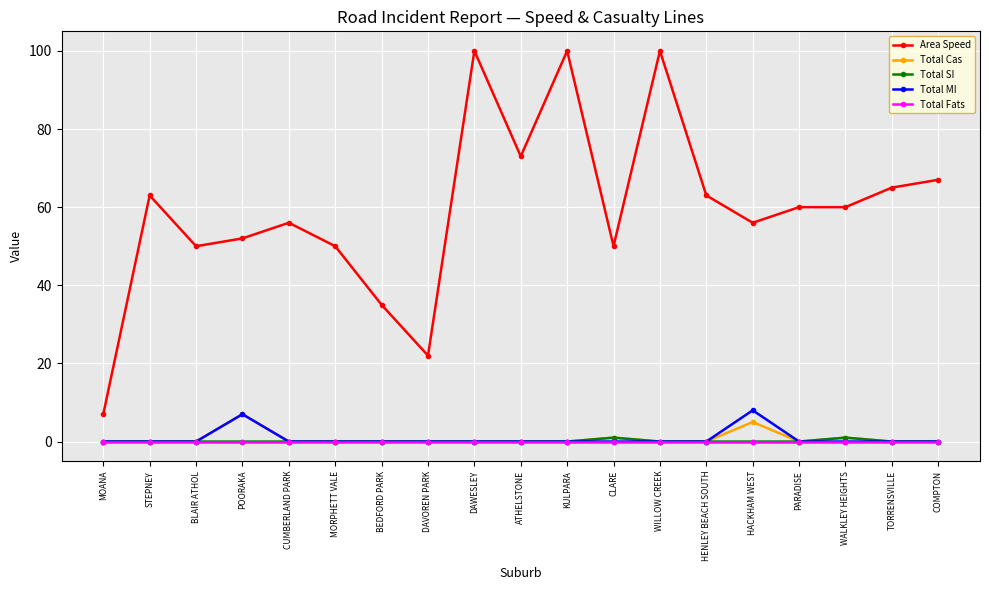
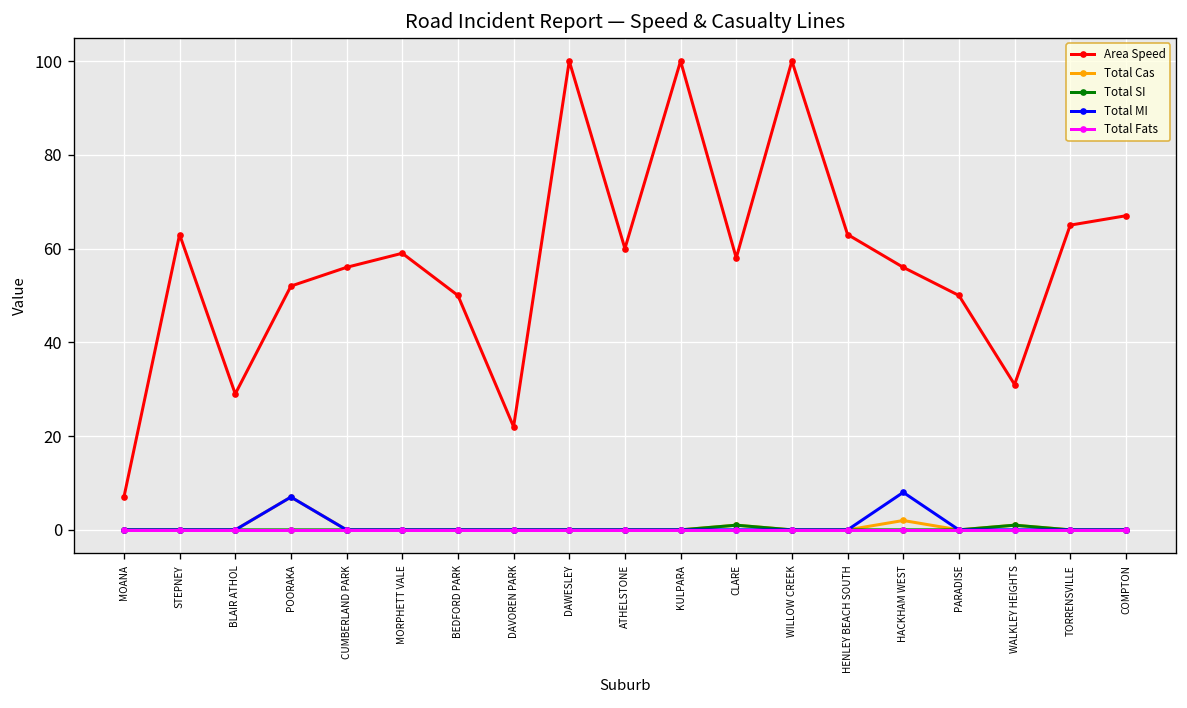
Area Speed, BLAIR ATHOL: 50 -> 29
Area Speed, MORPHETT VALE: 50 -> 59
Area Speed, BEDFORD PARK: 35 -> 50
Area Speed, ATHELSTONE: 73 -> 60
Area Speed, CLARE: 50 -> 58
Total Cas, HACKHAM WEST: 5 -> 2
Area Speed, PARADISE: 60 -> 50
Area Speed, WALKLEY HEIGHTS: 60 -> 31
